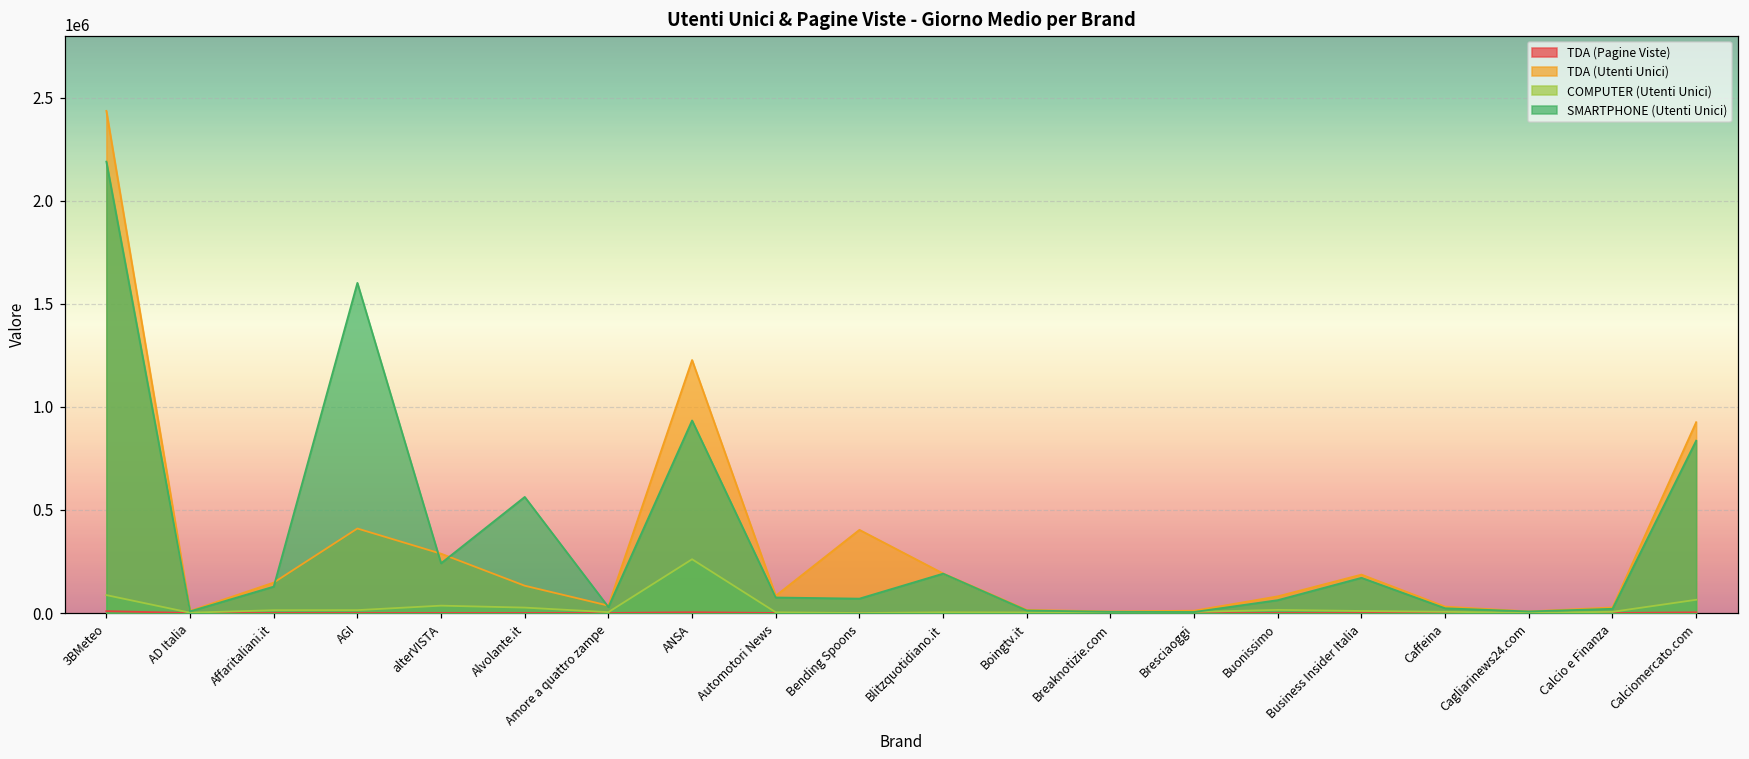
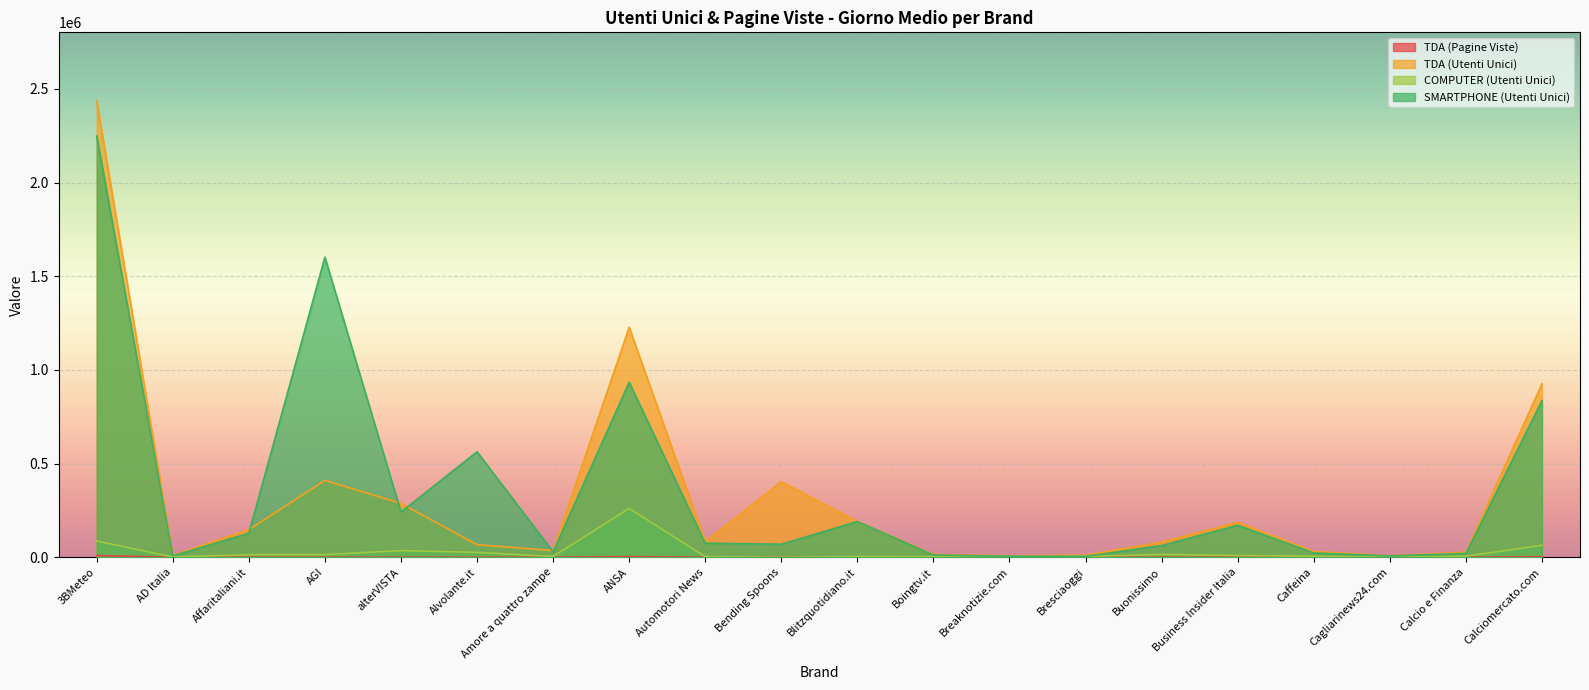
SMARTPHONE (Utenti Unici), 3BMeteo: 2190000 -> 2250000
TDA (Utenti Unici), Alvolante.it: 130000 -> 70000
